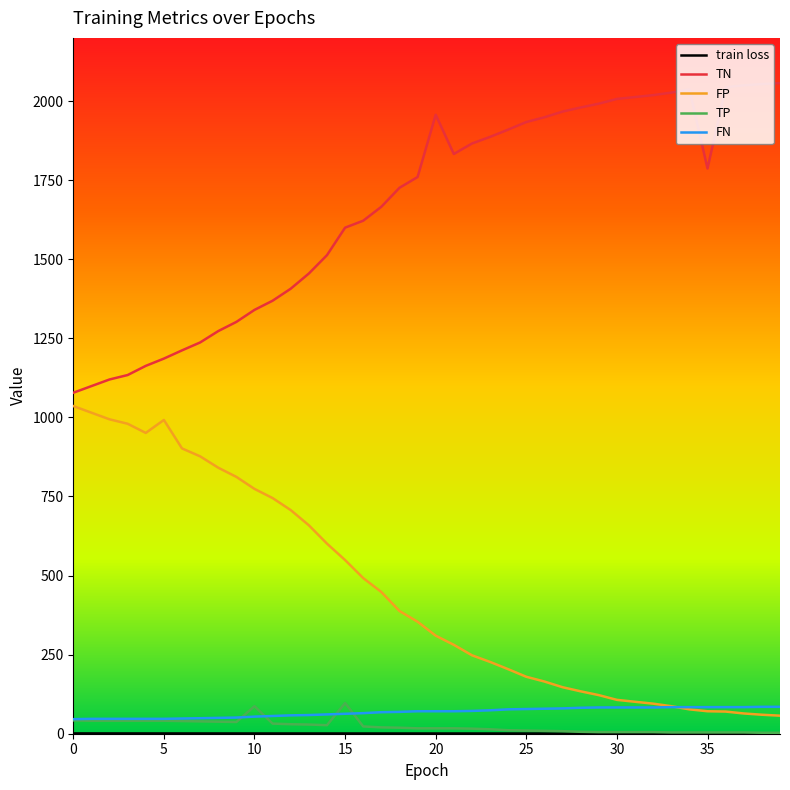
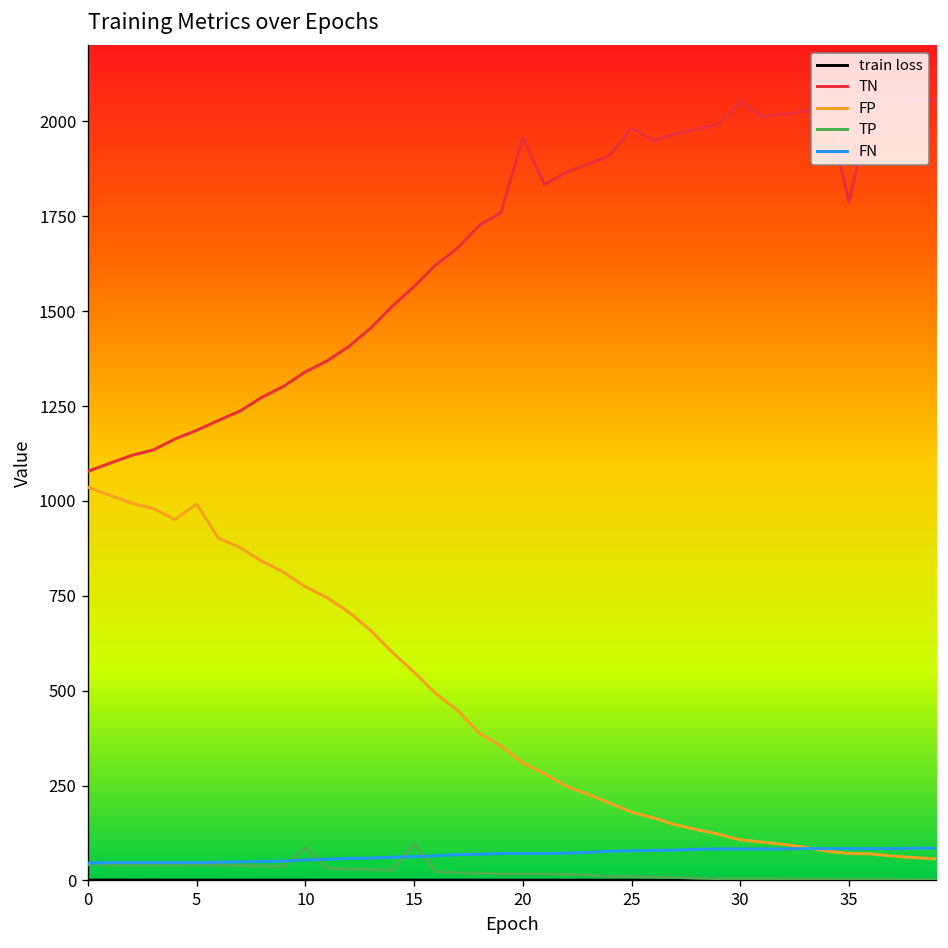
TN, 15: 1600 -> 1570
TN, 25: 1930 -> 1980
TN, 30: 2010 -> 2050
